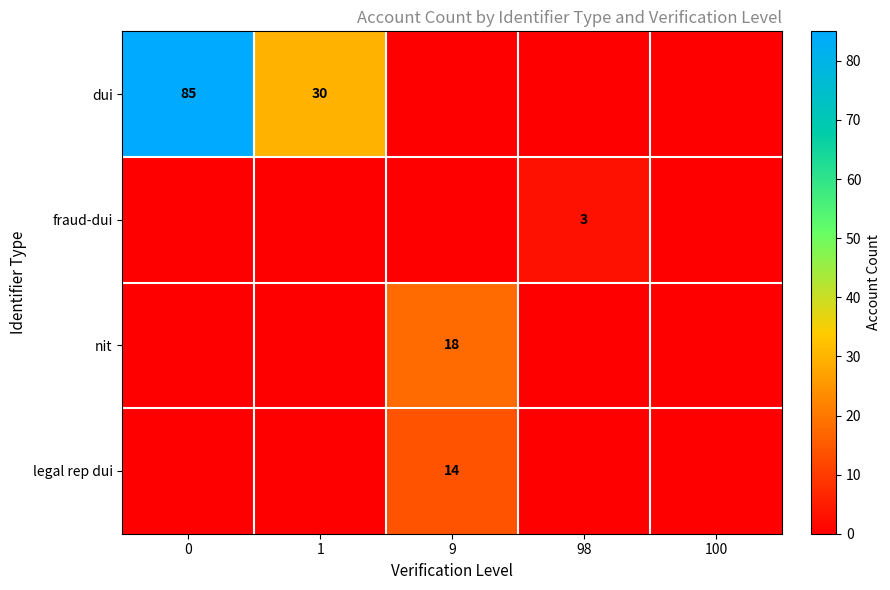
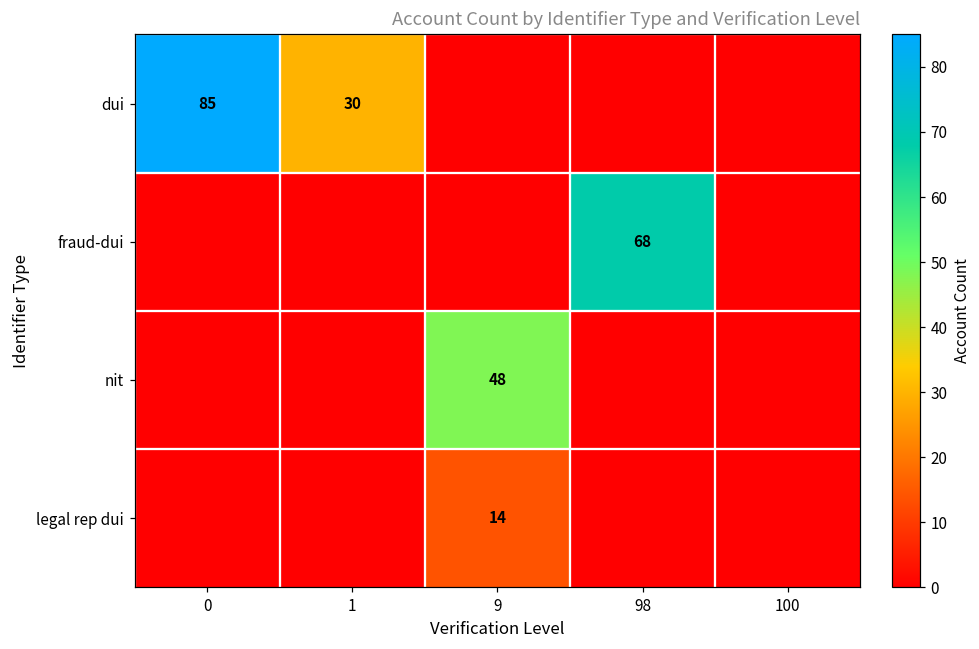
fraud-dui, 98: 3 -> 68
nit, 9: 18 -> 48
